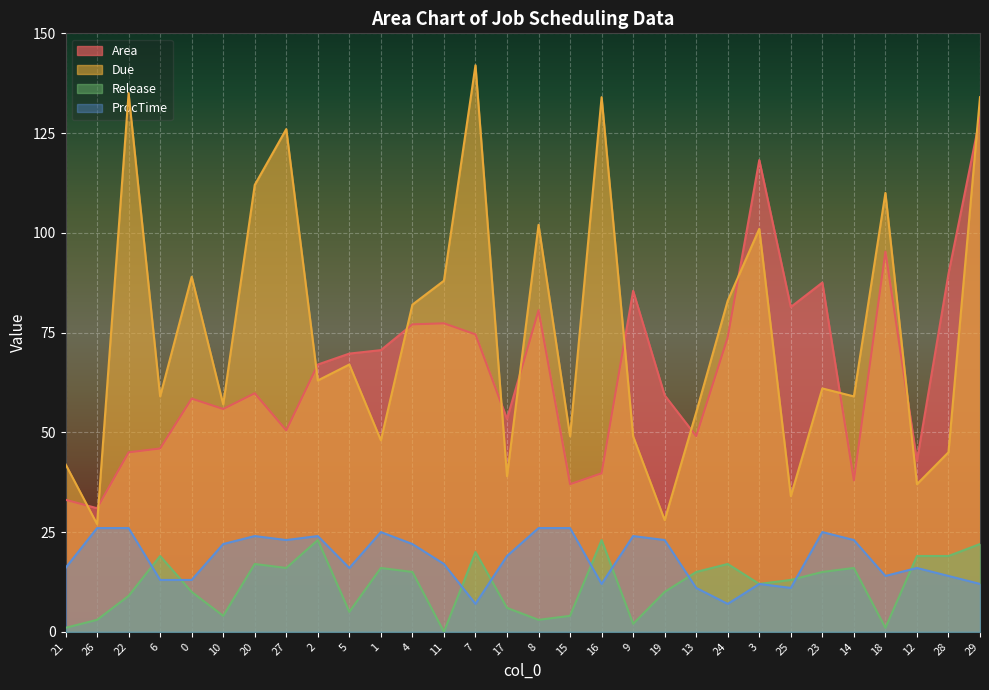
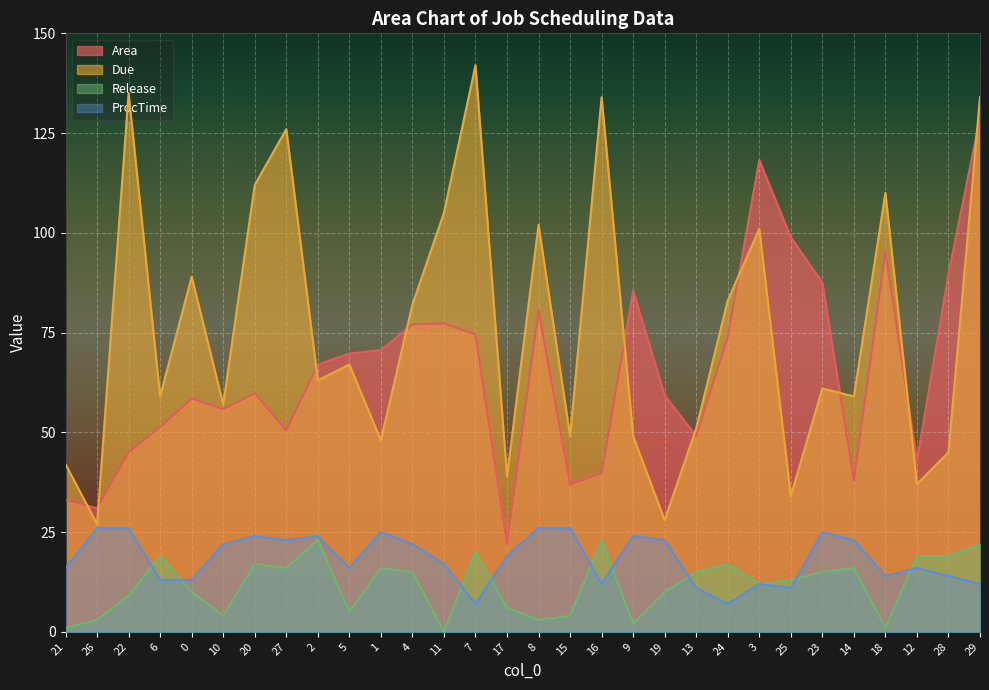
Area, 6: 46 -> 51
Due, 11: 88 -> 105
Area, 17: 53 -> 22
Due, 13: 55 -> 51
Area, 25: 81 -> 99
